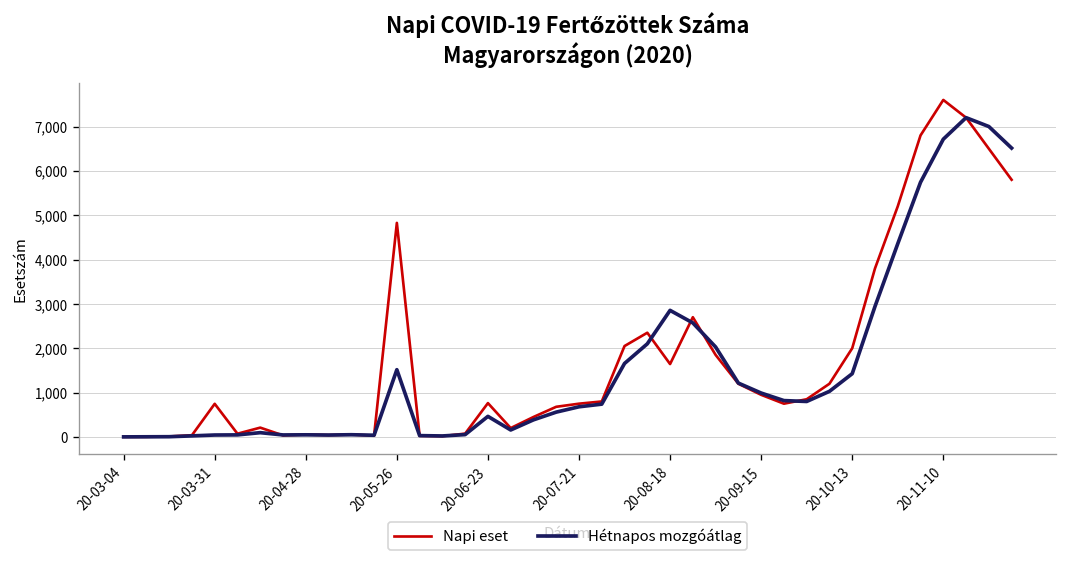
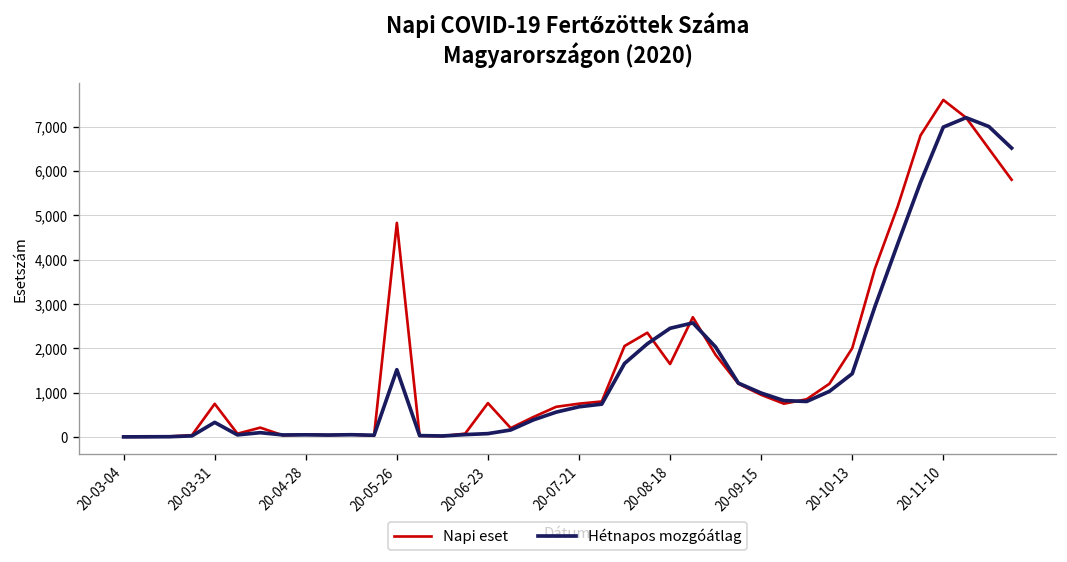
Hétnapos mozgóátlag, 20-03-31: 0 -> 300
Hétnapos mozgóátlag, 20-06-23: 500 -> 100
Hétnapos mozgóátlag, 20-08-18: 2,900 -> 2,500
Hétnapos mozgóátlag, 20-11-10: 6,700 -> 7,000
